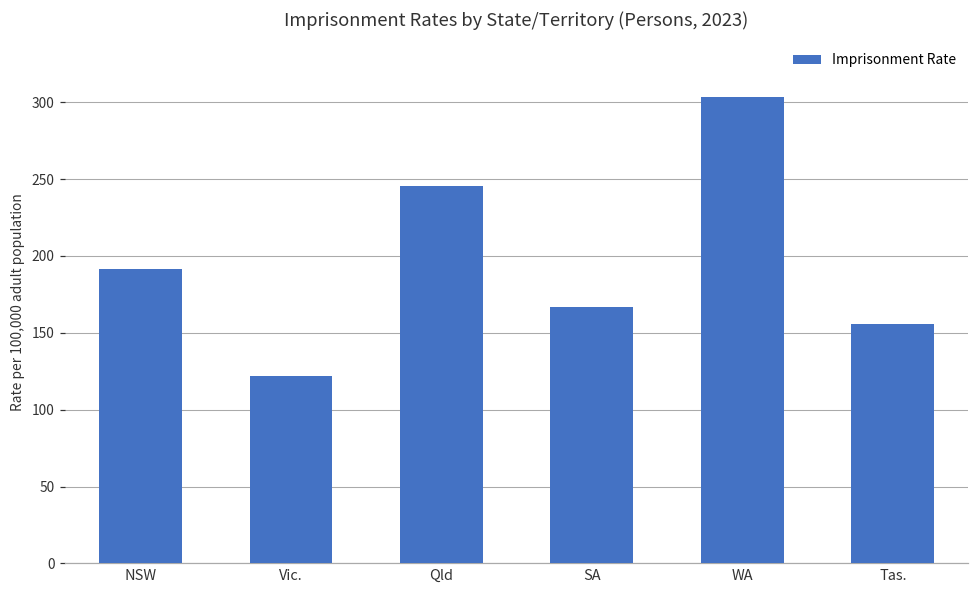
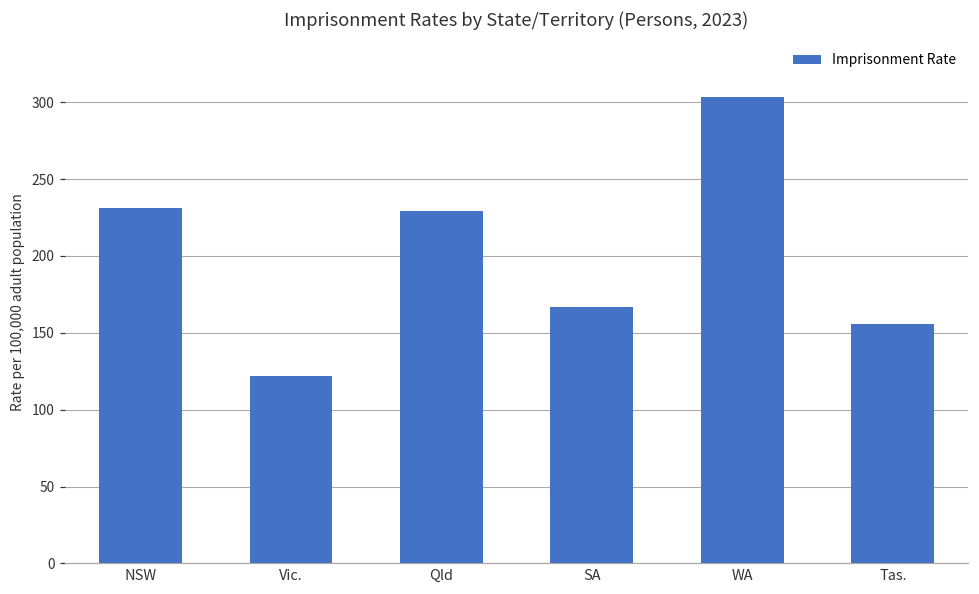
NSW: 192 -> 231
Qld: 245 -> 229
